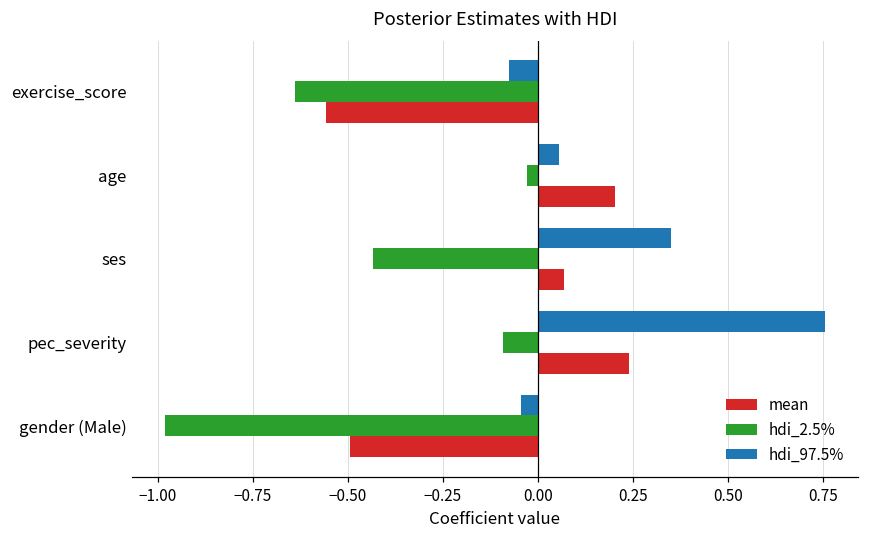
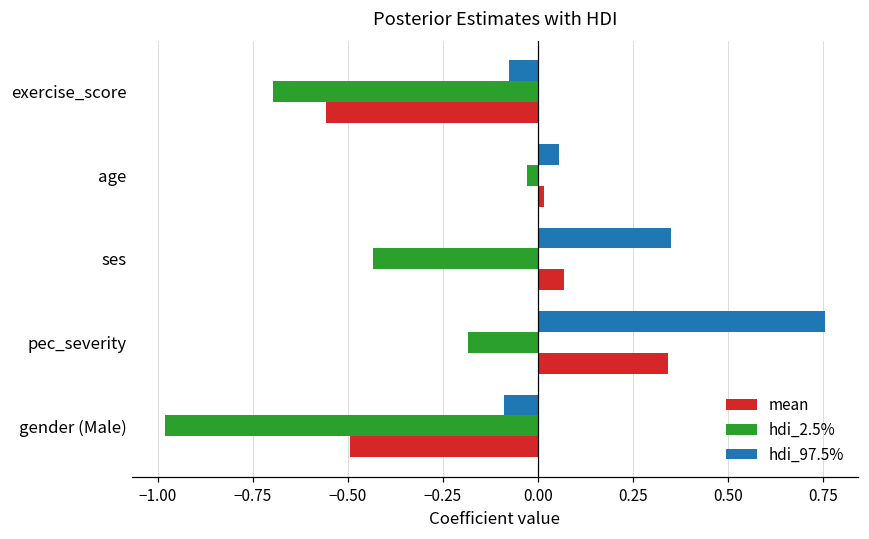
hdi_2.5%, exercise_score: -0.64 -> -0.70
mean, age: 0.20 -> 0.02
hdi_2.5%, pec_severity: -0.09 -> -0.18
mean, pec_severity: 0.24 -> 0.34
hdi_97.5%, gender (Male): -0.04 -> -0.09
